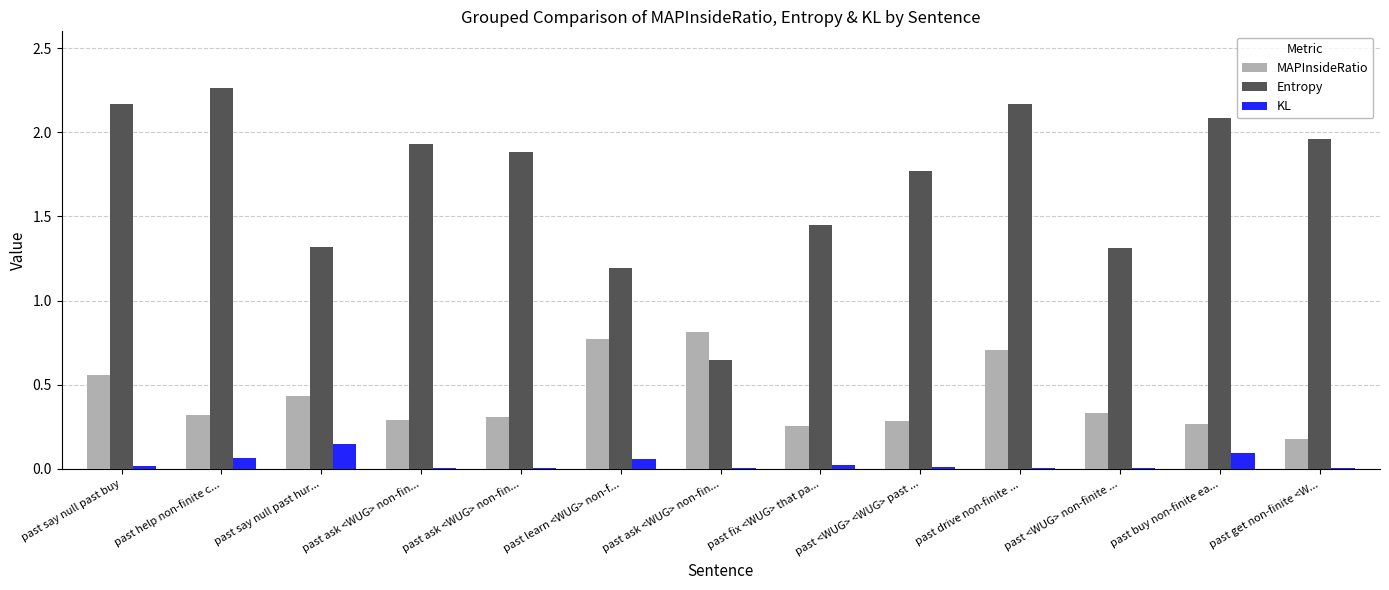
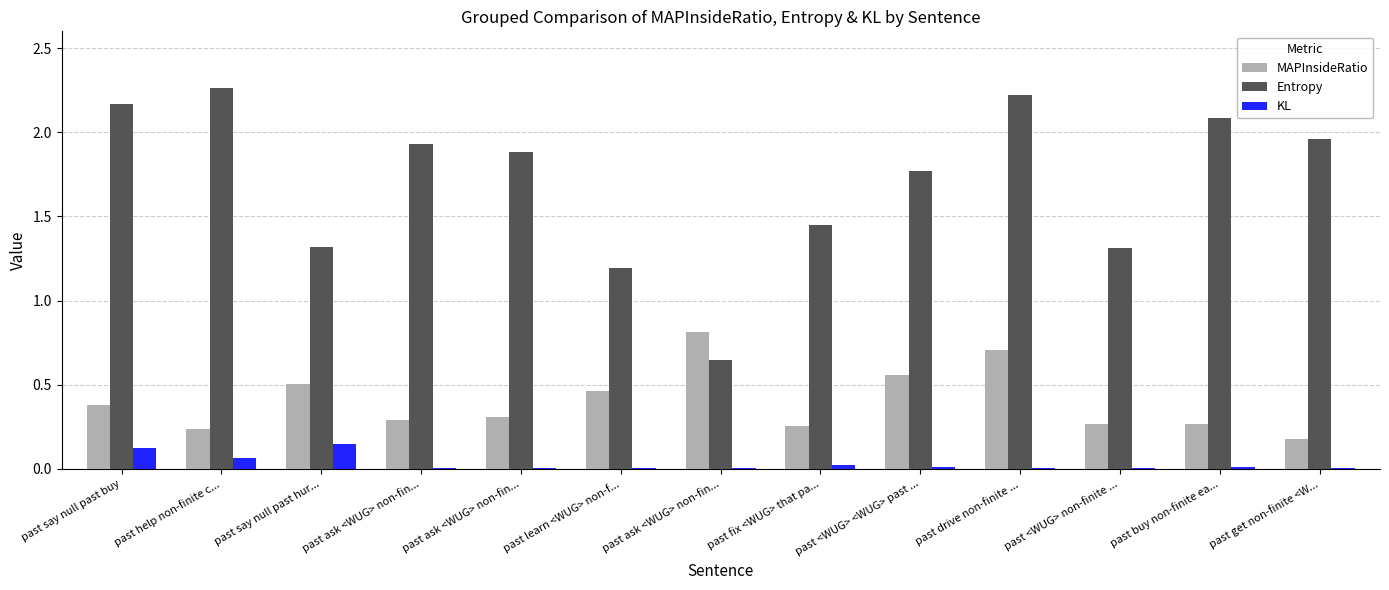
MAPInsideRatio, past say null past buy: 0.56 -> 0.38
KL, past say null past buy: 0.02 -> 0.12
MAPInsideRatio, past help non-finite c...: 0.32 -> 0.24
MAPInsideRatio, past say null past hur...: 0.43 -> 0.51
MAPInsideRatio, past learn <WUG> non-f...: 0.77 -> 0.46
KL, past learn <WUG> non-f...: 0.06 -> 0.01
MAPInsideRatio, past <WUG> <WUG> past ...: 0.29 -> 0.56
Entropy, past drive non-finite ...: 2.17 -> 2.22
MAPInsideRatio, past <WUG> non-finite ...: 0.33 -> 0.27
KL, past buy non-finite ea...: 0.09 -> 0.01
